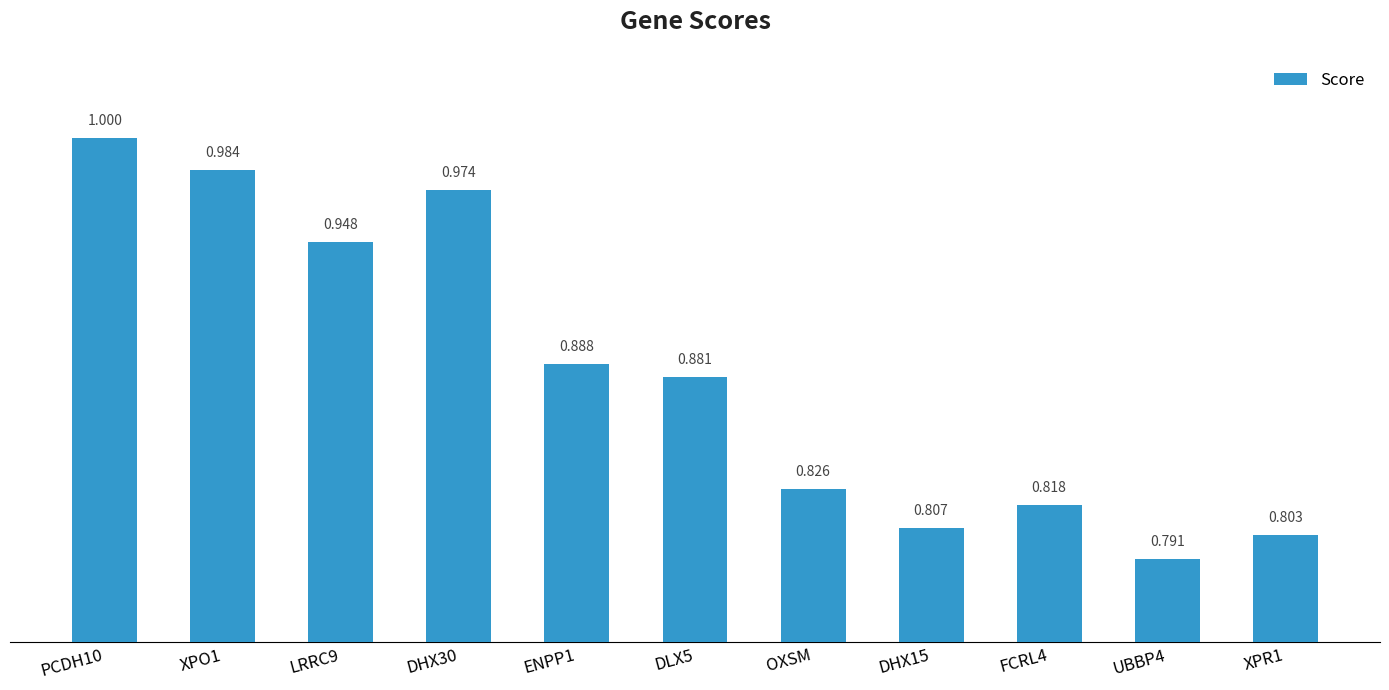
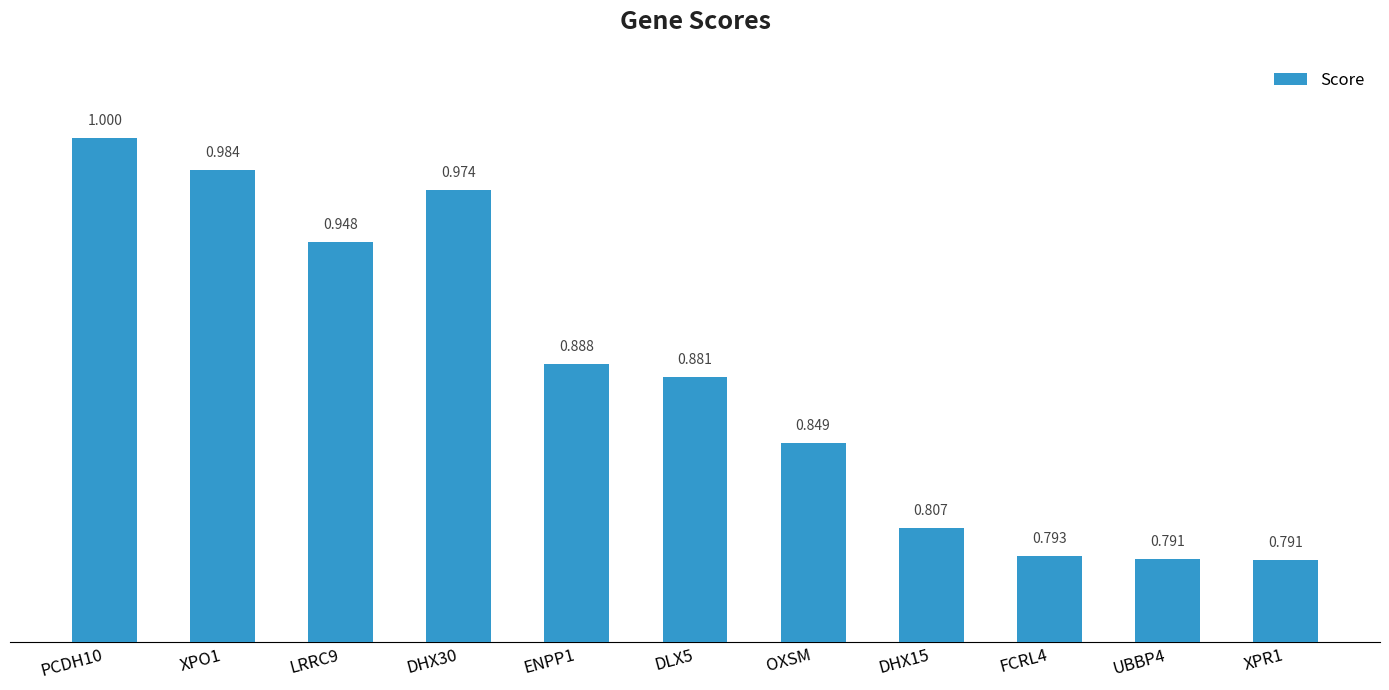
OXSM: 0.826 -> 0.849
FCRL4: 0.818 -> 0.793
XPR1: 0.803 -> 0.791
